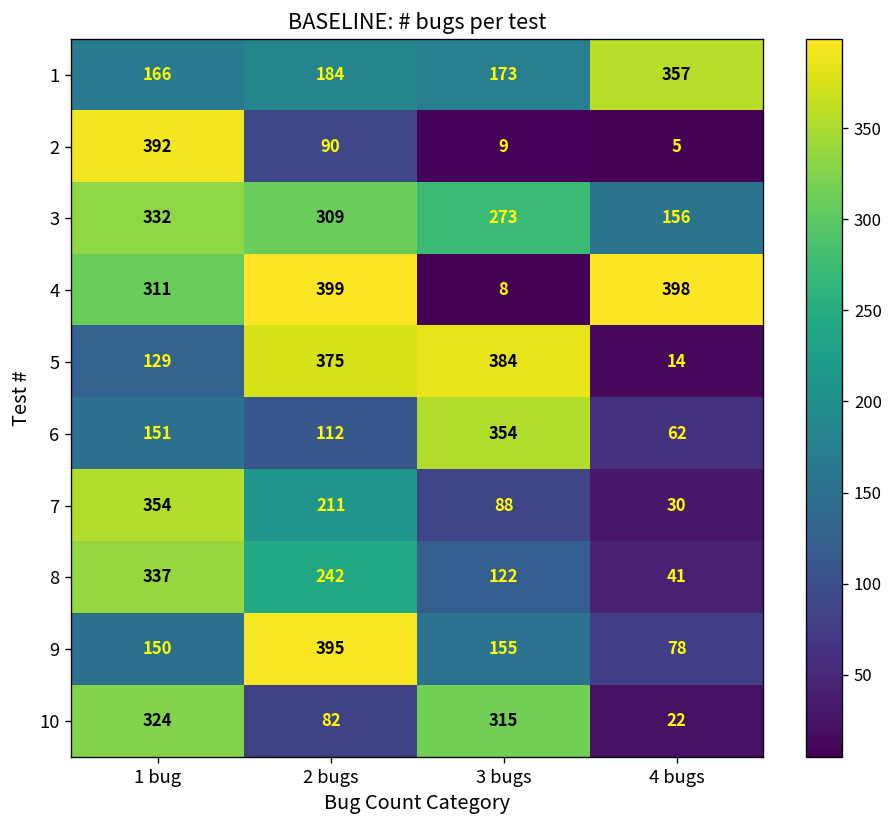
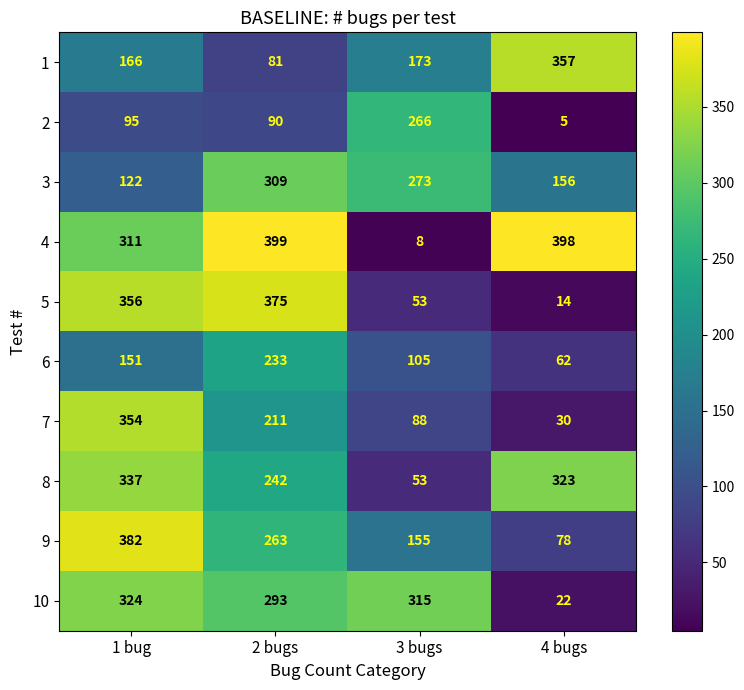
1, 2 bugs: 184 -> 81
2, 1 bug: 392 -> 95
2, 3 bugs: 9 -> 266
3, 1 bug: 332 -> 122
5, 1 bug: 129 -> 356
5, 3 bugs: 384 -> 53
6, 2 bugs: 112 -> 233
6, 3 bugs: 354 -> 105
8, 3 bugs: 122 -> 53
8, 4 bugs: 41 -> 323
9, 1 bug: 150 -> 382
9, 2 bugs: 395 -> 263
10, 2 bugs: 82 -> 293
